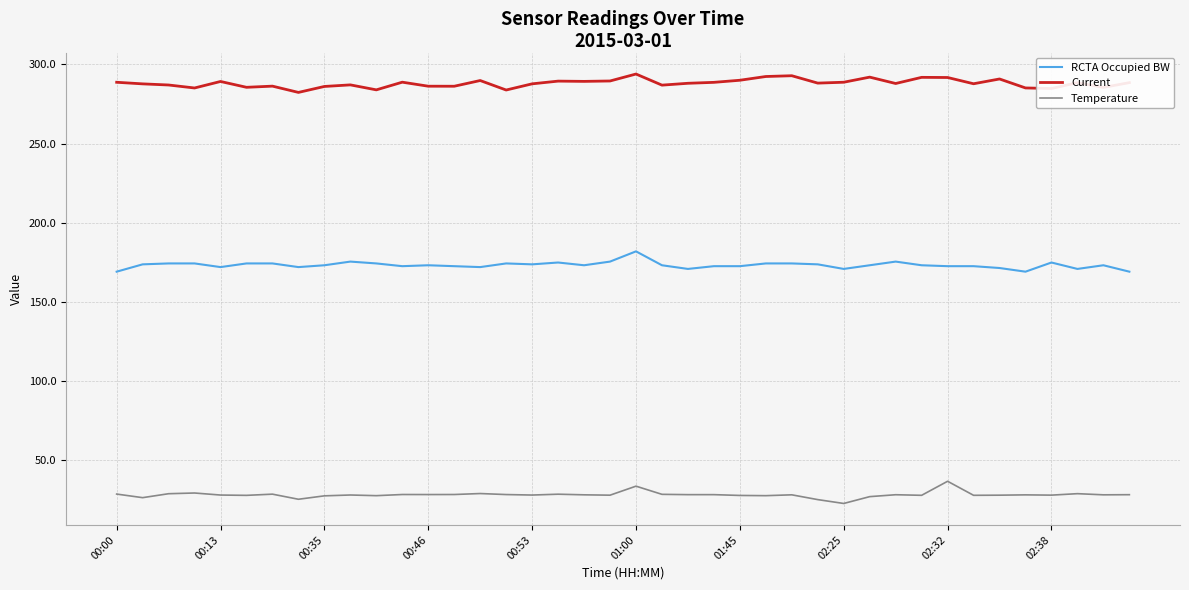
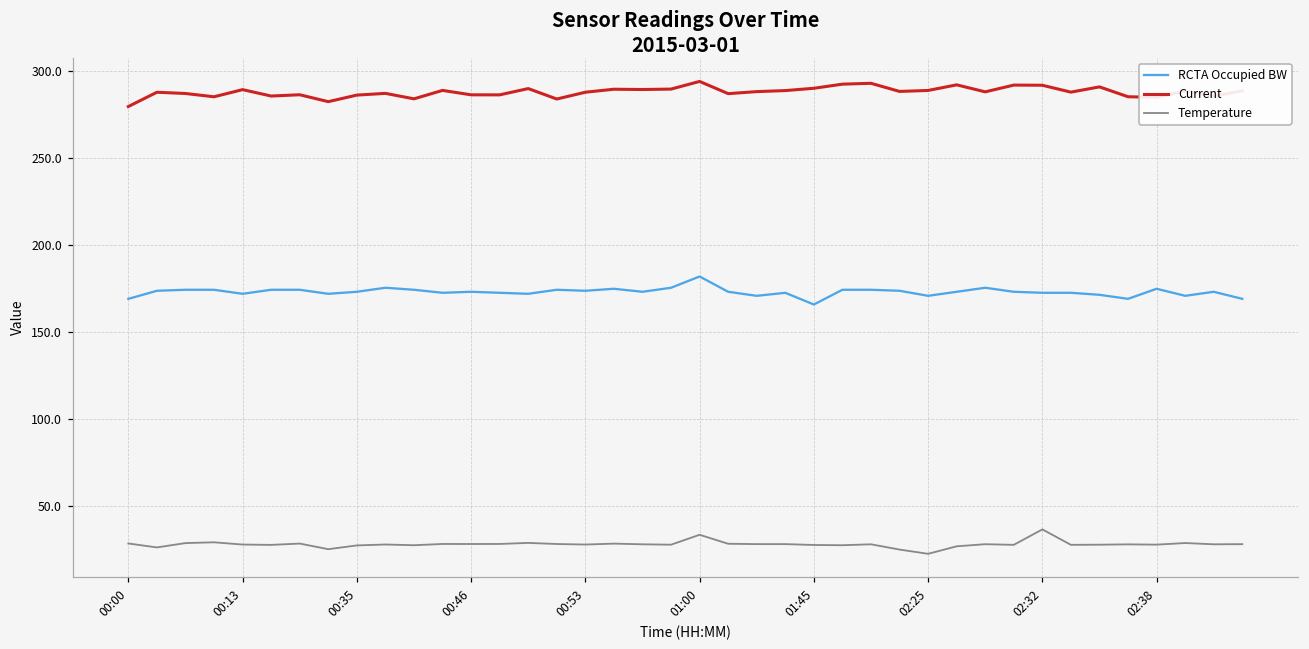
Current, 00:00: 289 -> 279
RCTA Occupied BW, 01:45: 173 -> 166
